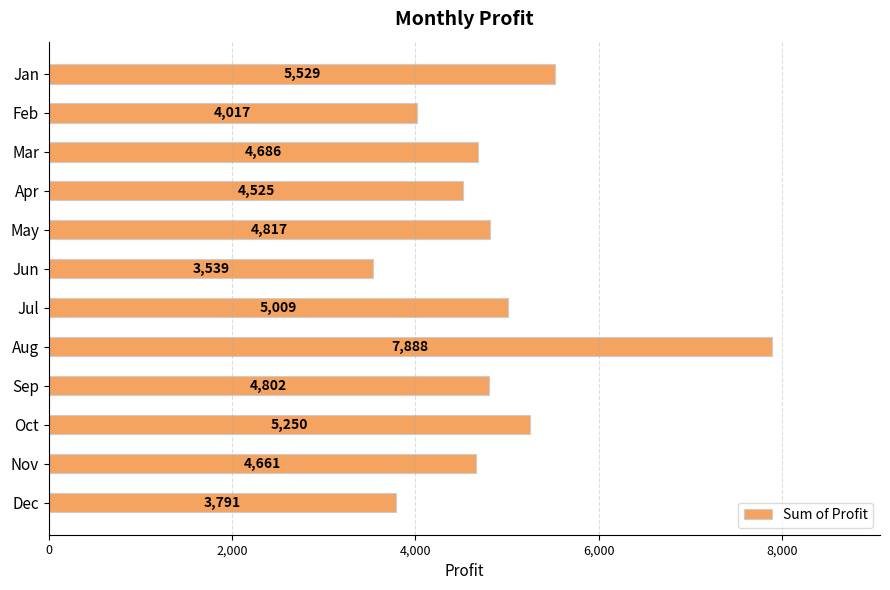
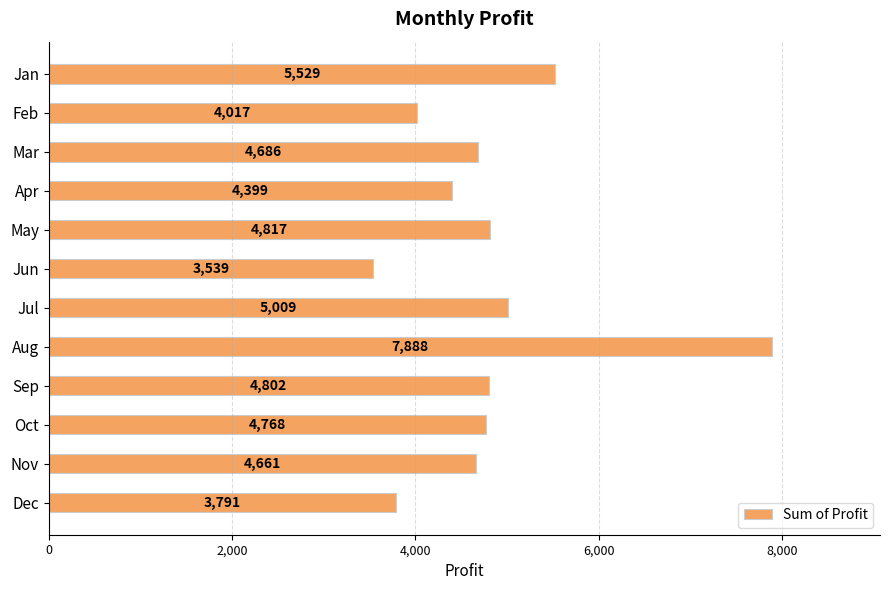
Apr: 4,525 -> 4,399
Oct: 5,250 -> 4,768
